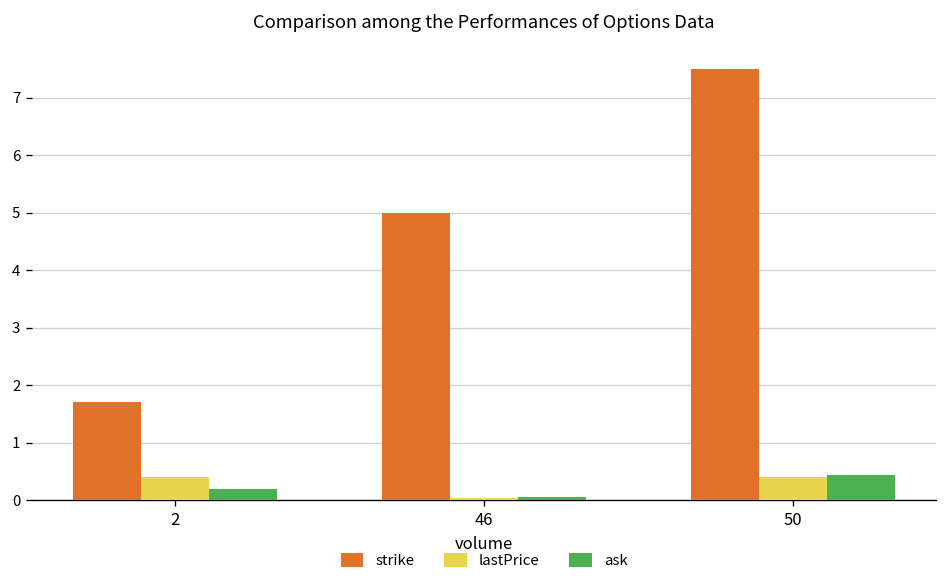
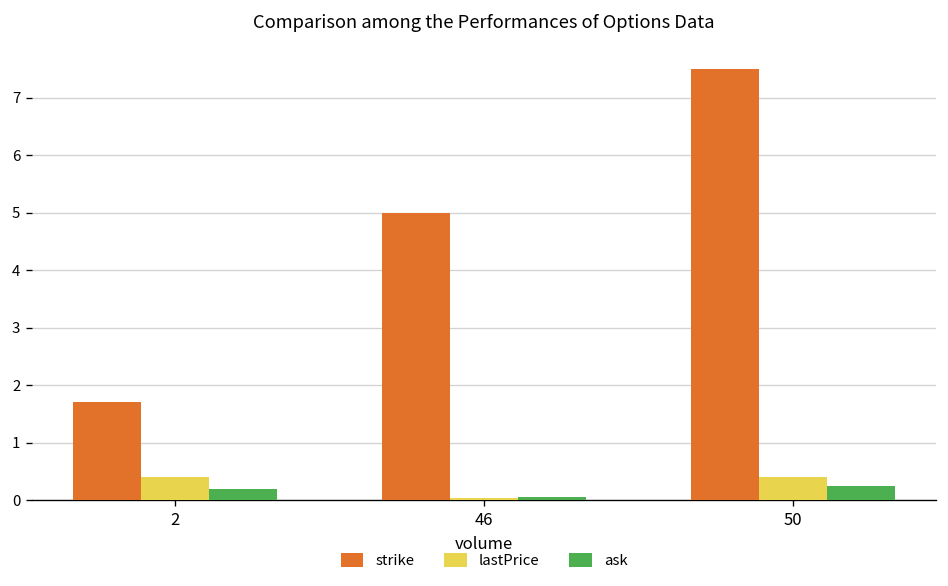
ask, 50: 0.4 -> 0.3
